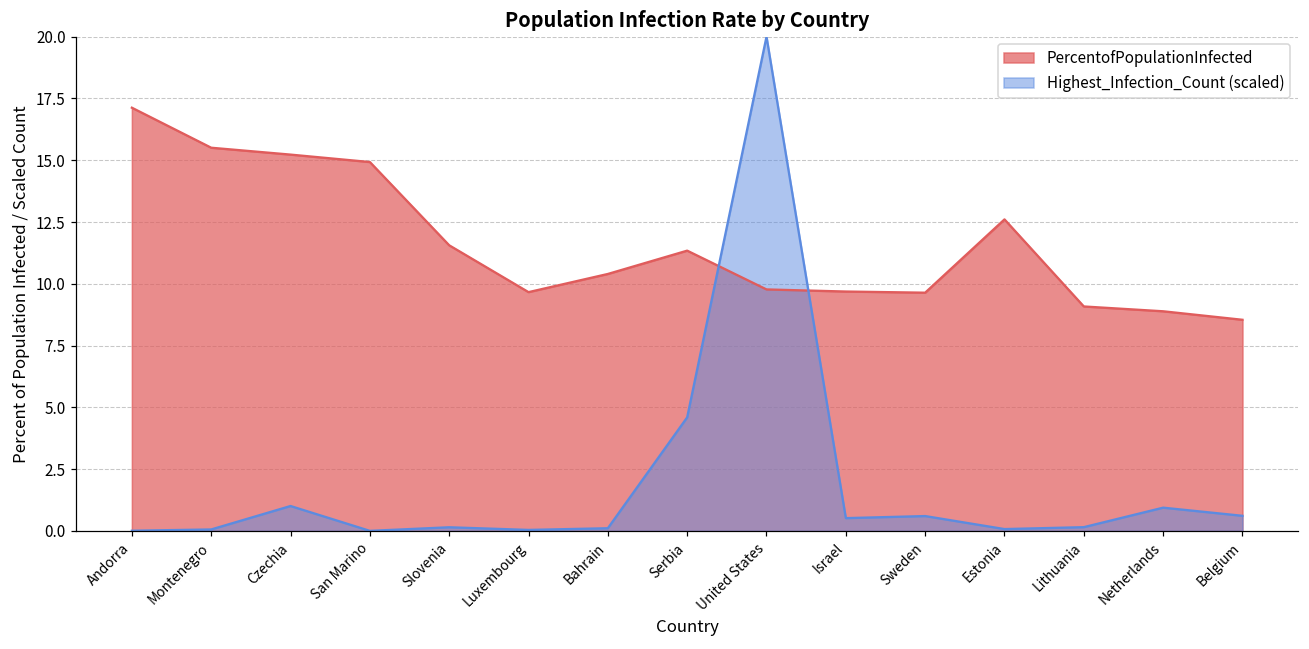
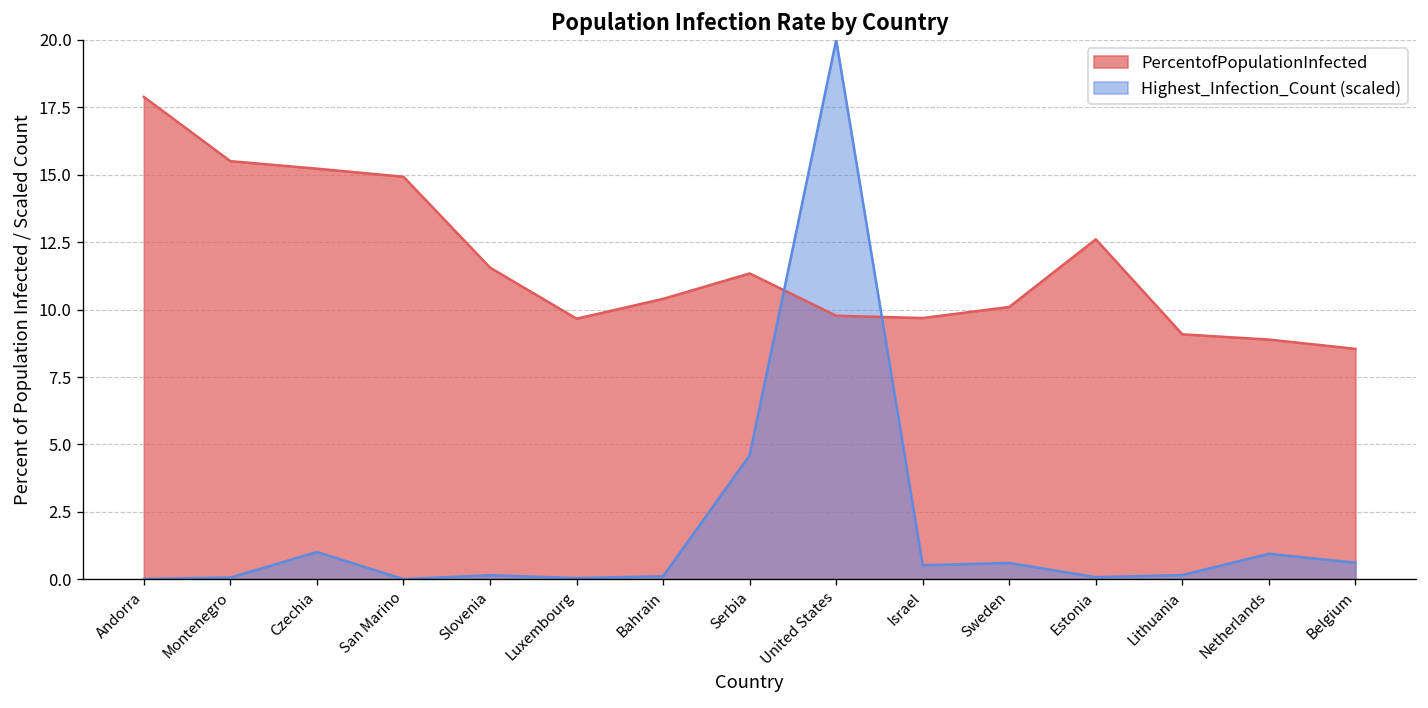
PercentofPopulationInfected, Andorra: 17.1 -> 17.9
PercentofPopulationInfected, Sweden: 9.6 -> 10.1
